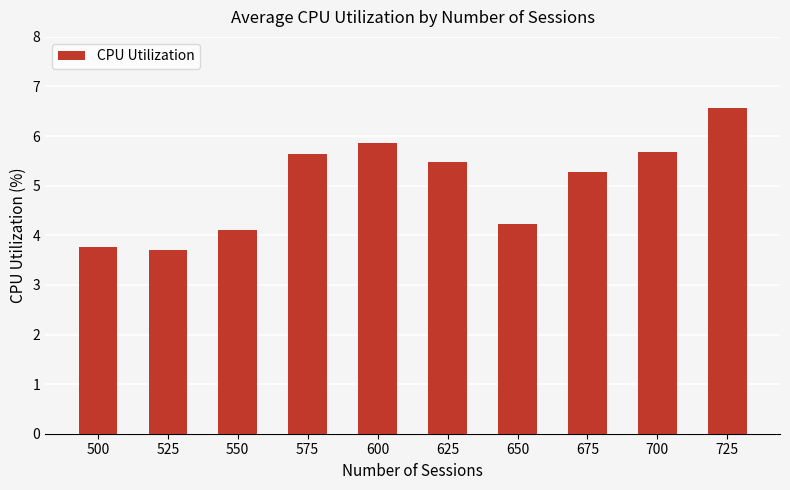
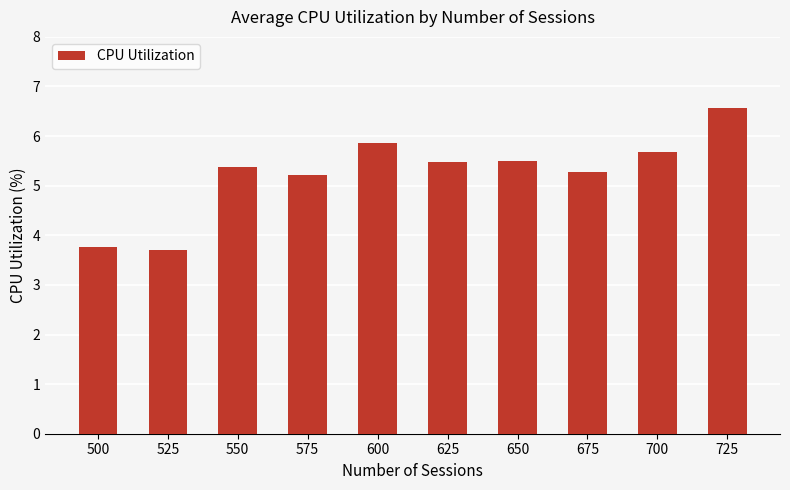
550: 4.1 -> 5.4
575: 5.6 -> 5.2
650: 4.2 -> 5.5
